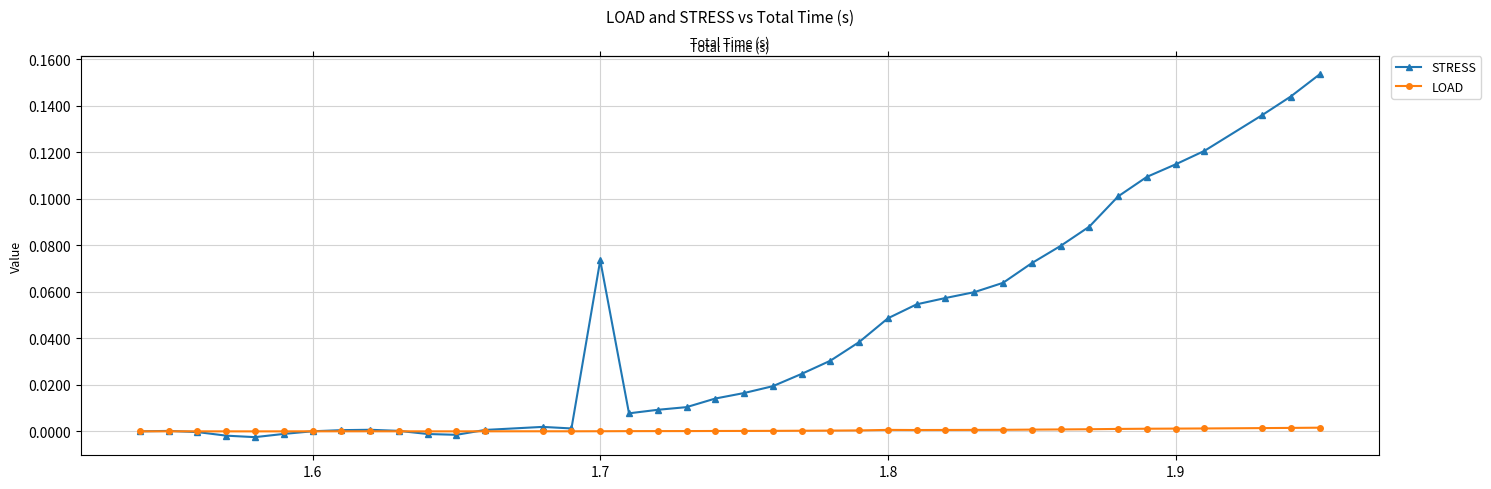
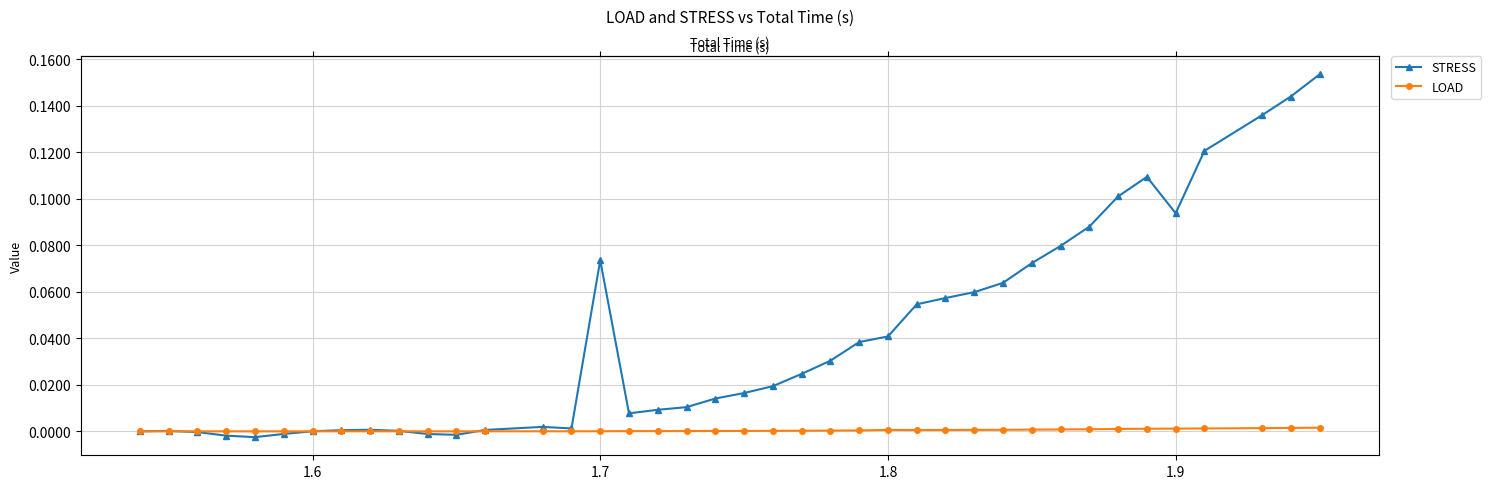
STRESS, 1.8: 0.049 -> 0.041
STRESS, 1.9: 0.115 -> 0.094
